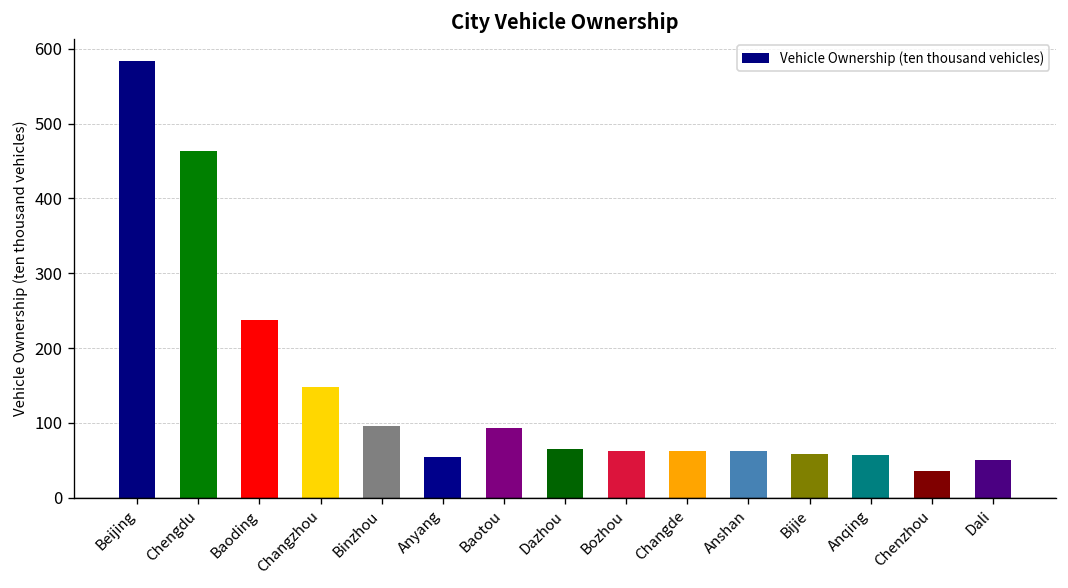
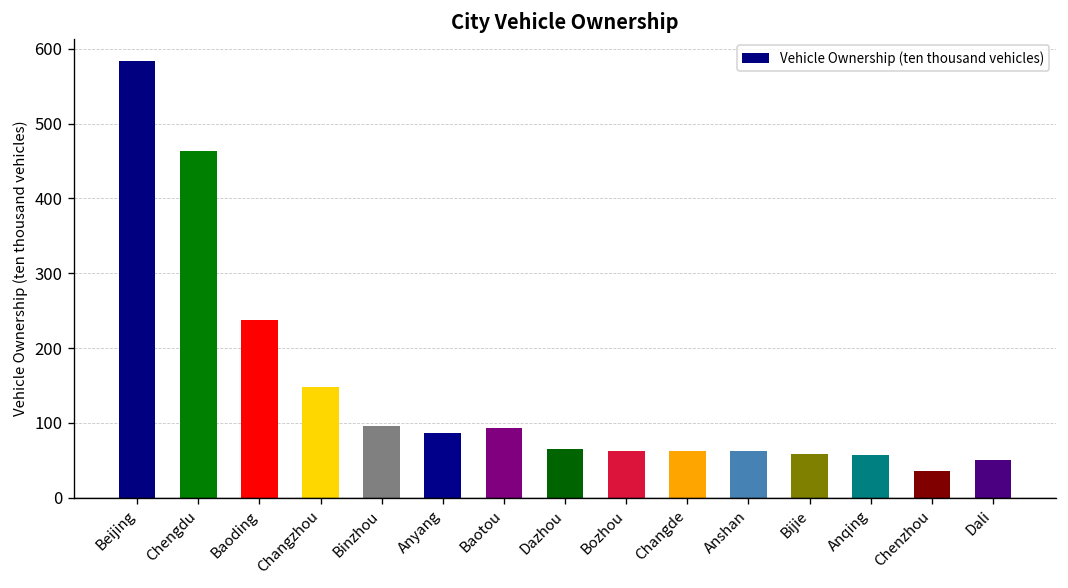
Anyang: 60 -> 90
